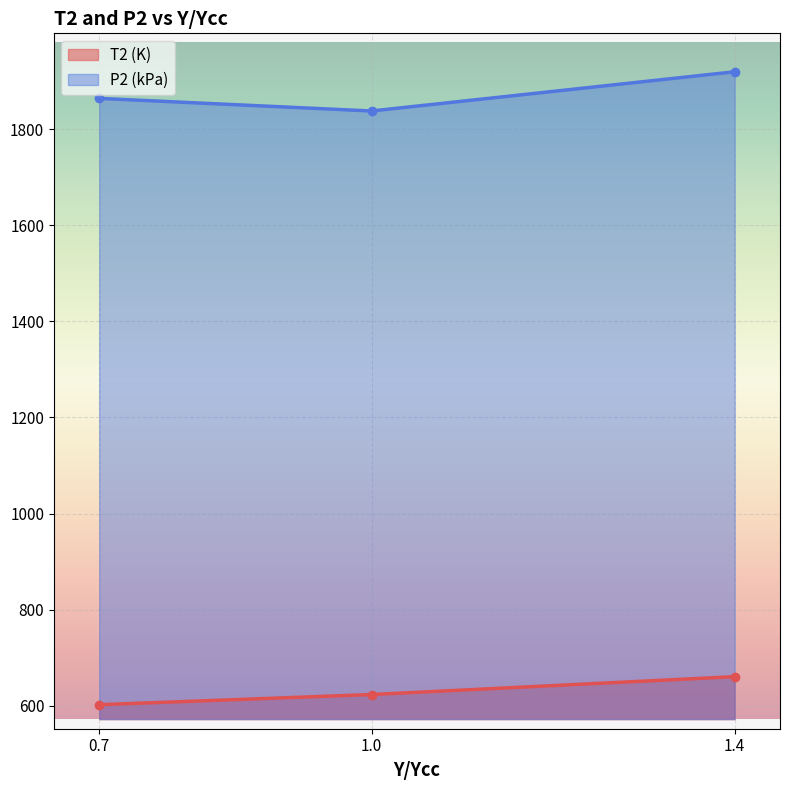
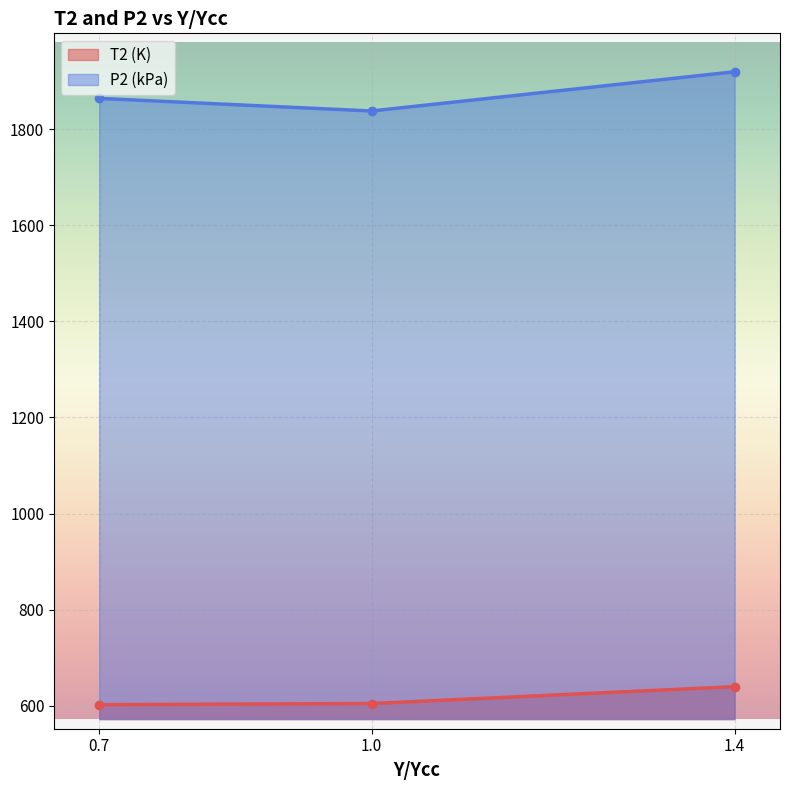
T2 (K), 1.0: 620 -> 600
T2 (K), 1.4: 660 -> 640
